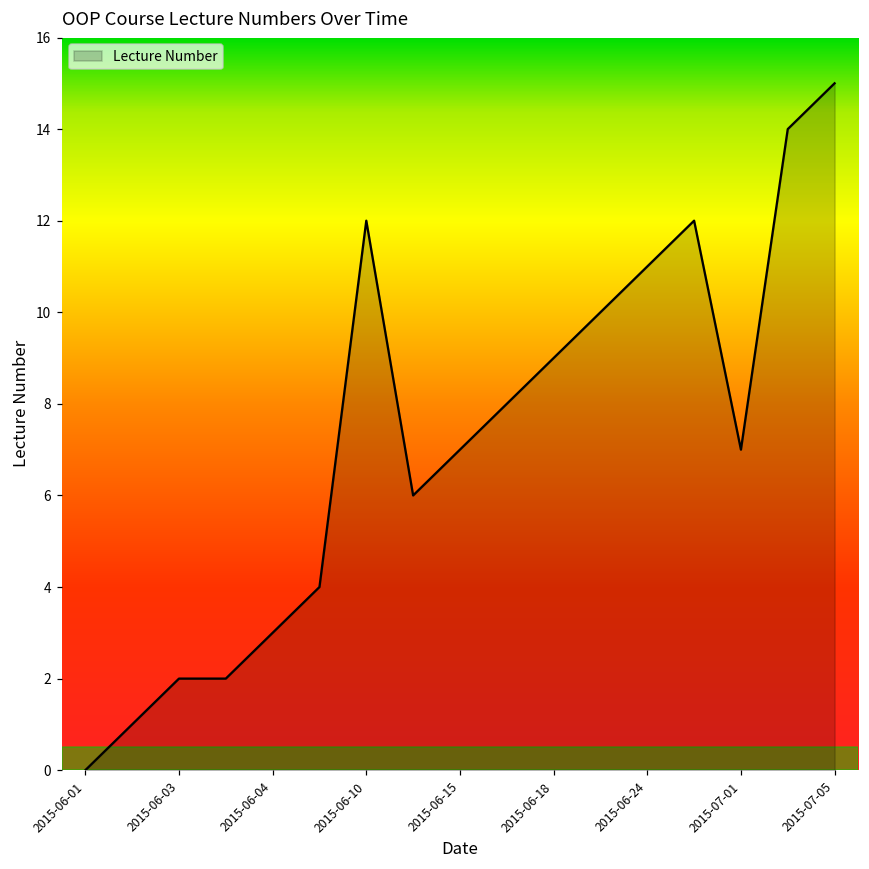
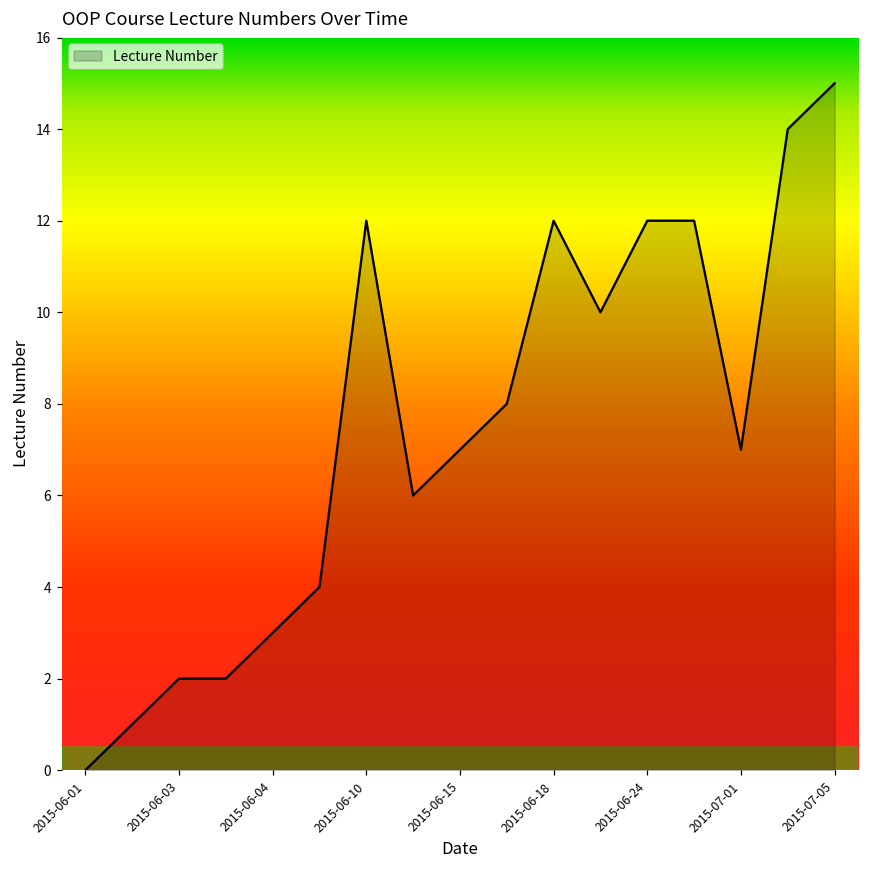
2015-06-18: 9 -> 12
2015-06-24: 11 -> 12
